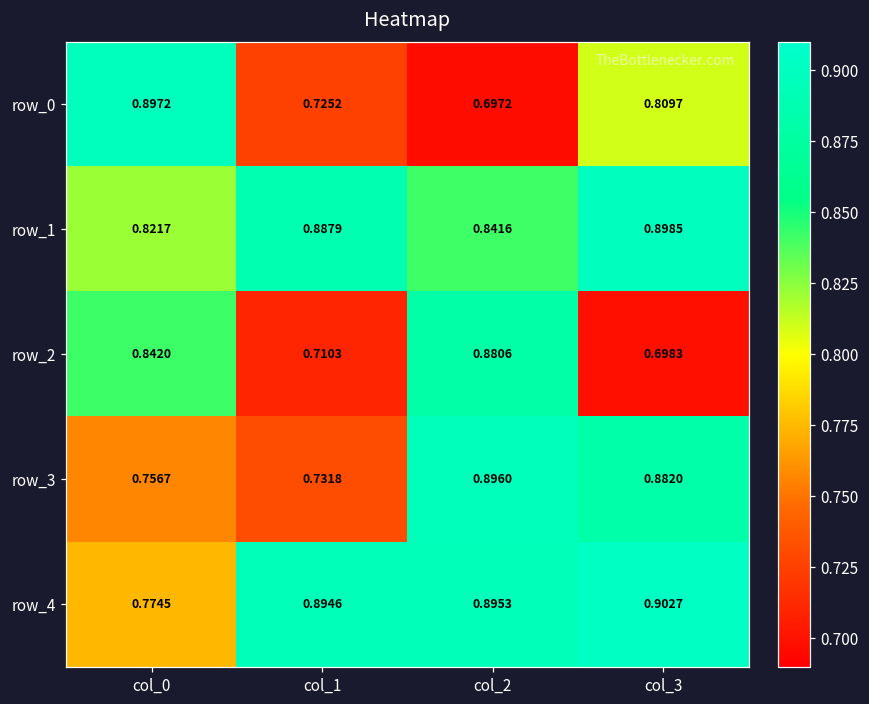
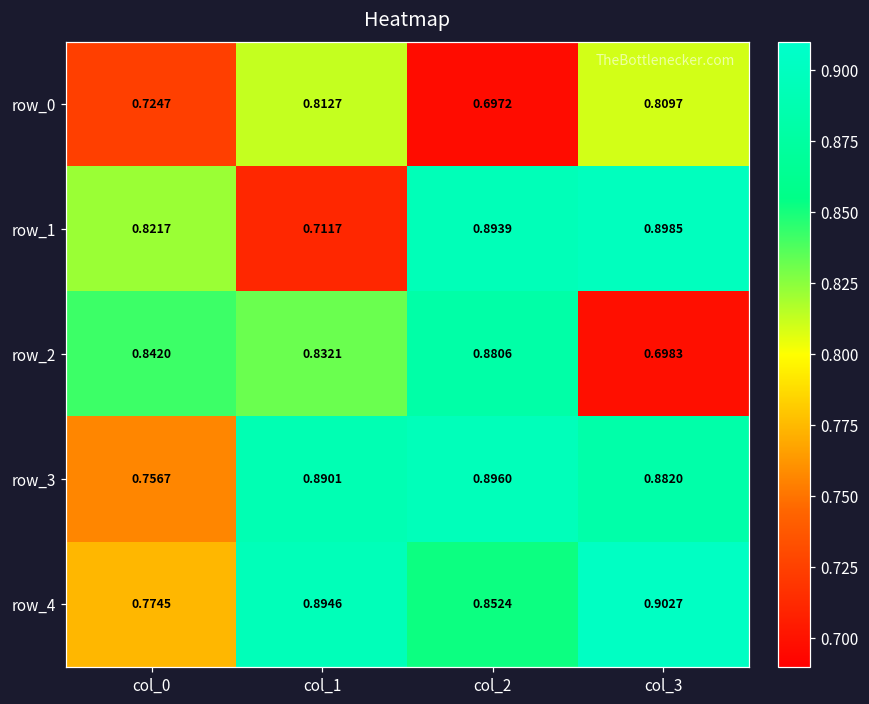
row_0, col_0: 0.8972 -> 0.7247
row_0, col_1: 0.7252 -> 0.8127
row_1, col_1: 0.8879 -> 0.7117
row_1, col_2: 0.8416 -> 0.8939
row_2, col_1: 0.7103 -> 0.8321
row_3, col_1: 0.7318 -> 0.8901
row_4, col_2: 0.8953 -> 0.8524
